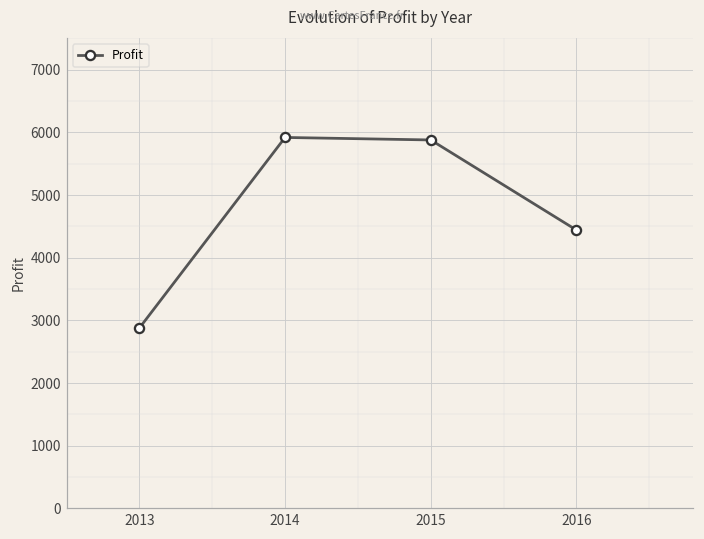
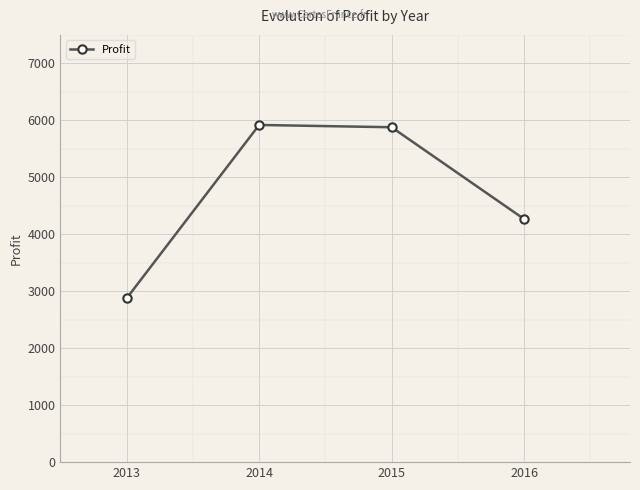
2016: 4400 -> 4300
